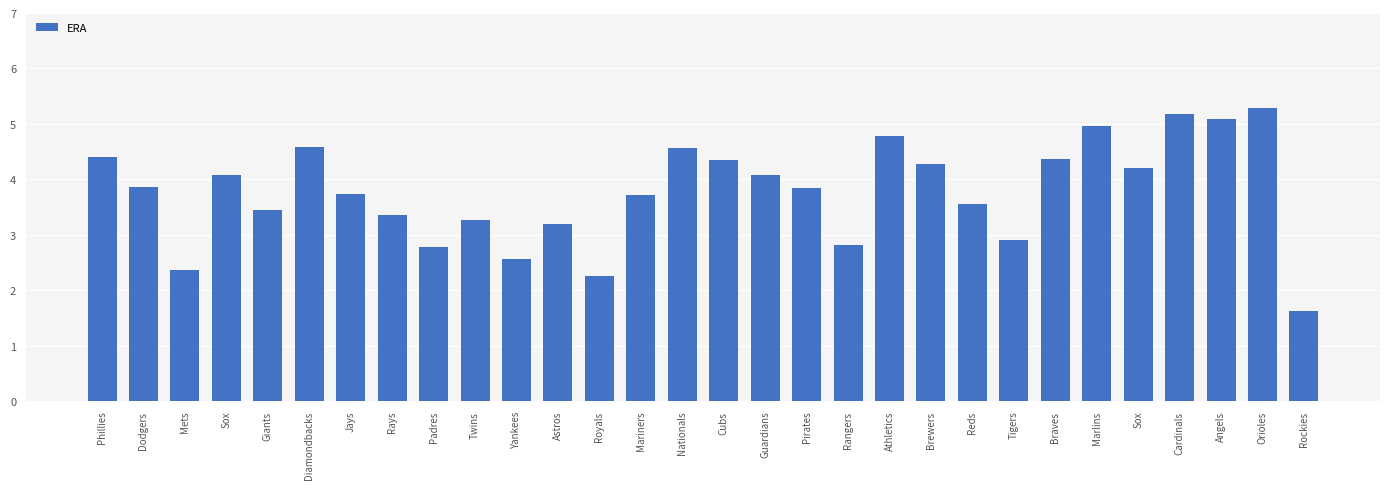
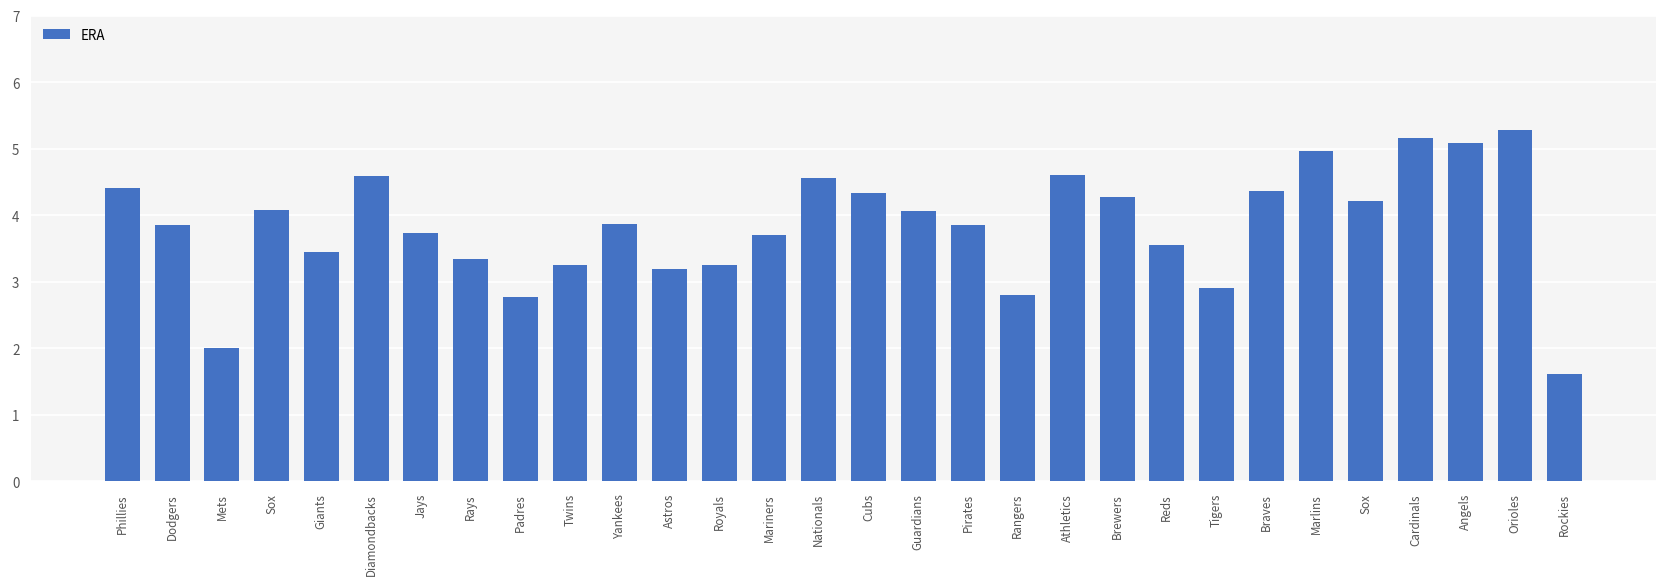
Mets: 2.4 -> 2.0
Yankees: 2.6 -> 3.9
Royals: 2.3 -> 3.3
Athletics: 4.8 -> 4.6
